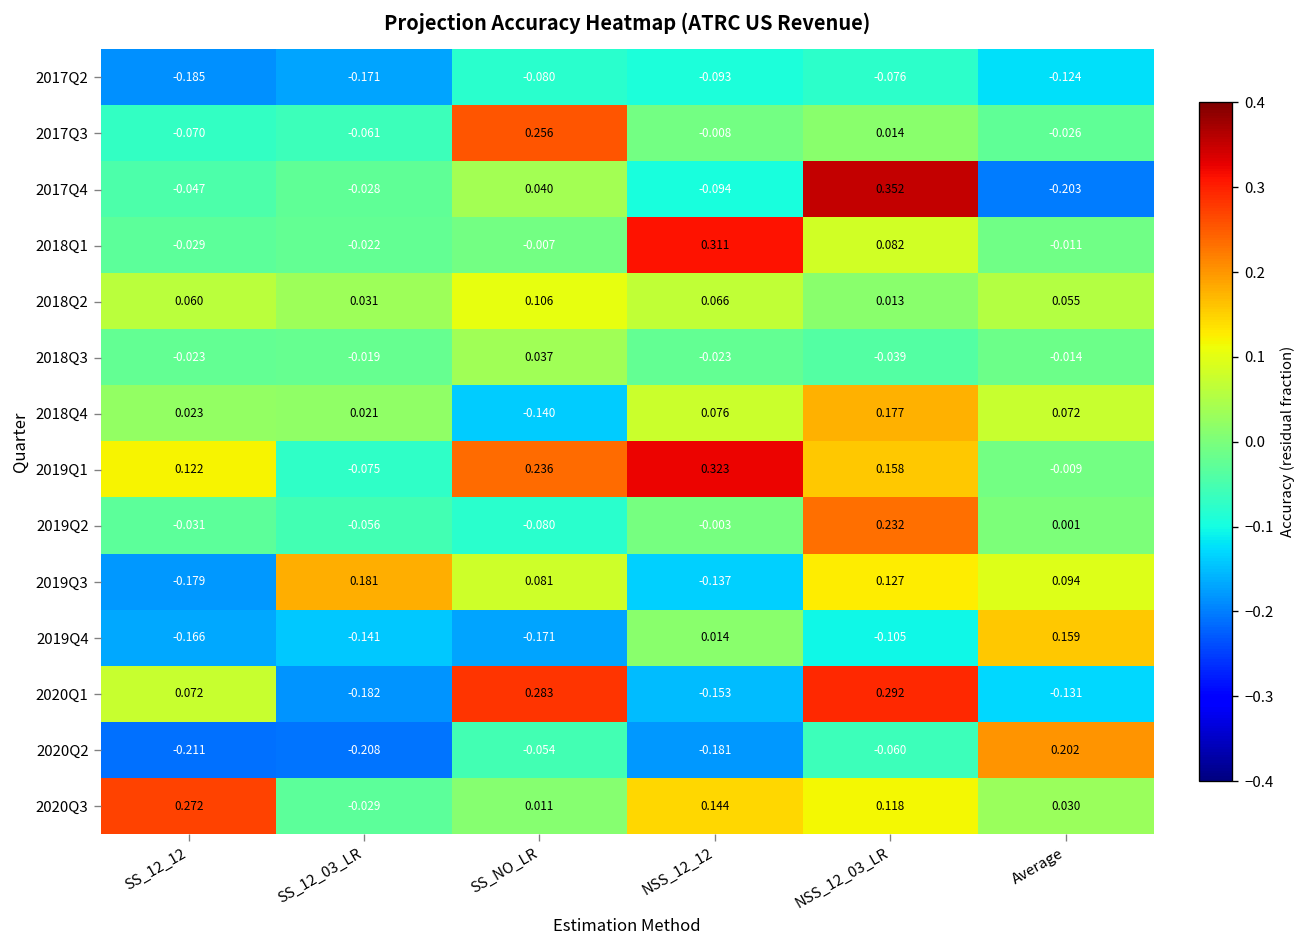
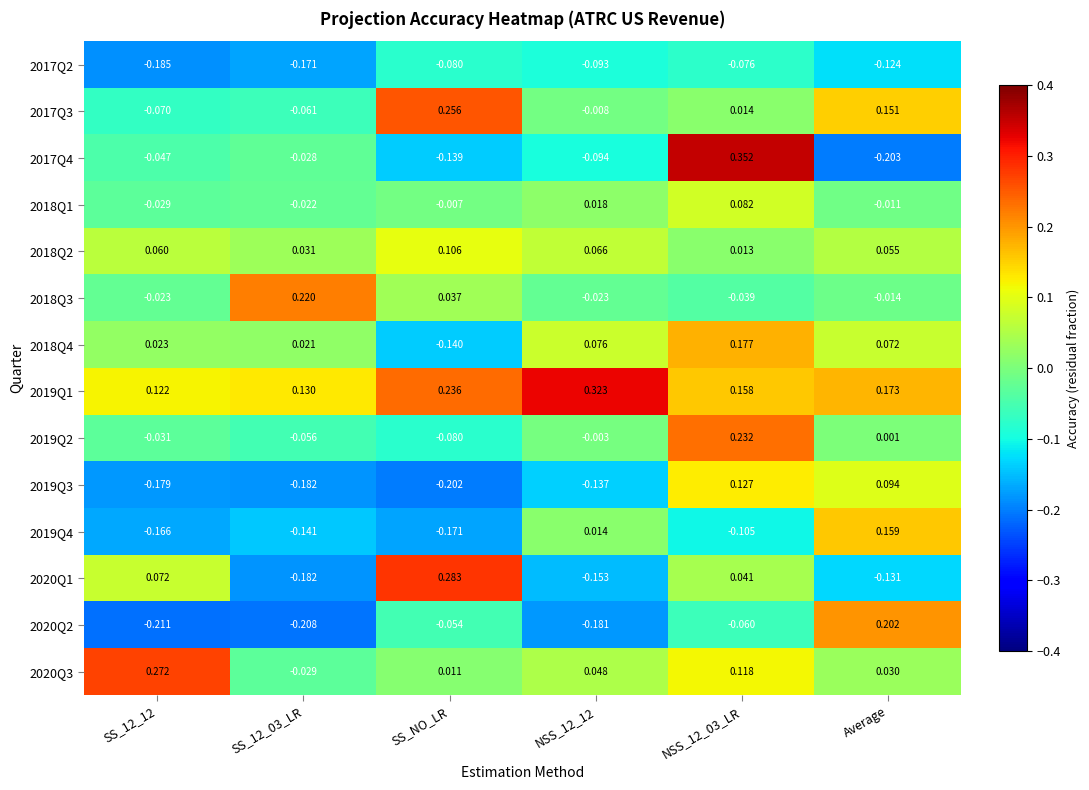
2017Q3, Average: -0.026 -> 0.151
2017Q4, SS_NO_LR: 0.040 -> -0.139
2018Q1, NSS_12_12: 0.311 -> 0.018
2018Q3, SS_12_03_LR: -0.019 -> 0.220
2019Q1, SS_12_03_LR: -0.075 -> 0.130
2019Q1, Average: -0.009 -> 0.173
2019Q3, SS_12_03_LR: 0.181 -> -0.182
2019Q3, SS_NO_LR: 0.081 -> -0.202
2020Q1, NSS_12_03_LR: 0.292 -> 0.041
2020Q3, NSS_12_12: 0.144 -> 0.048
